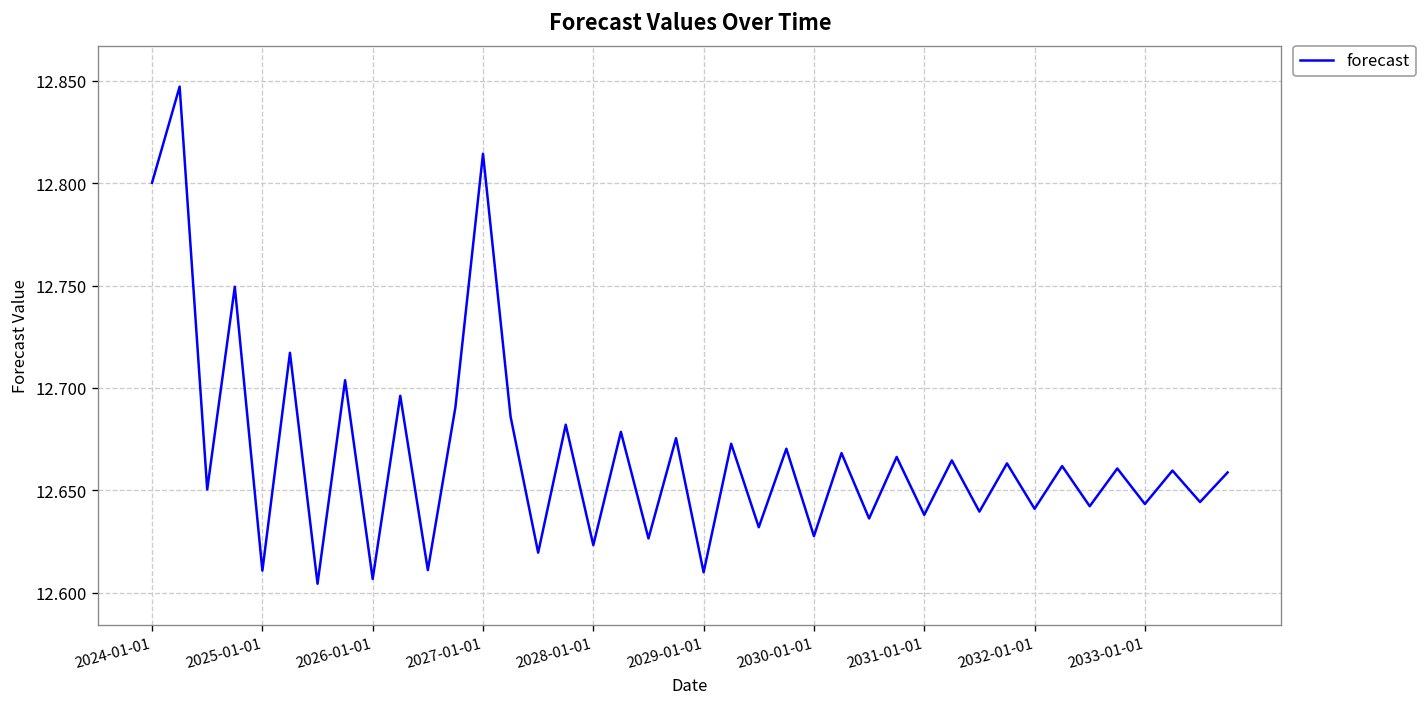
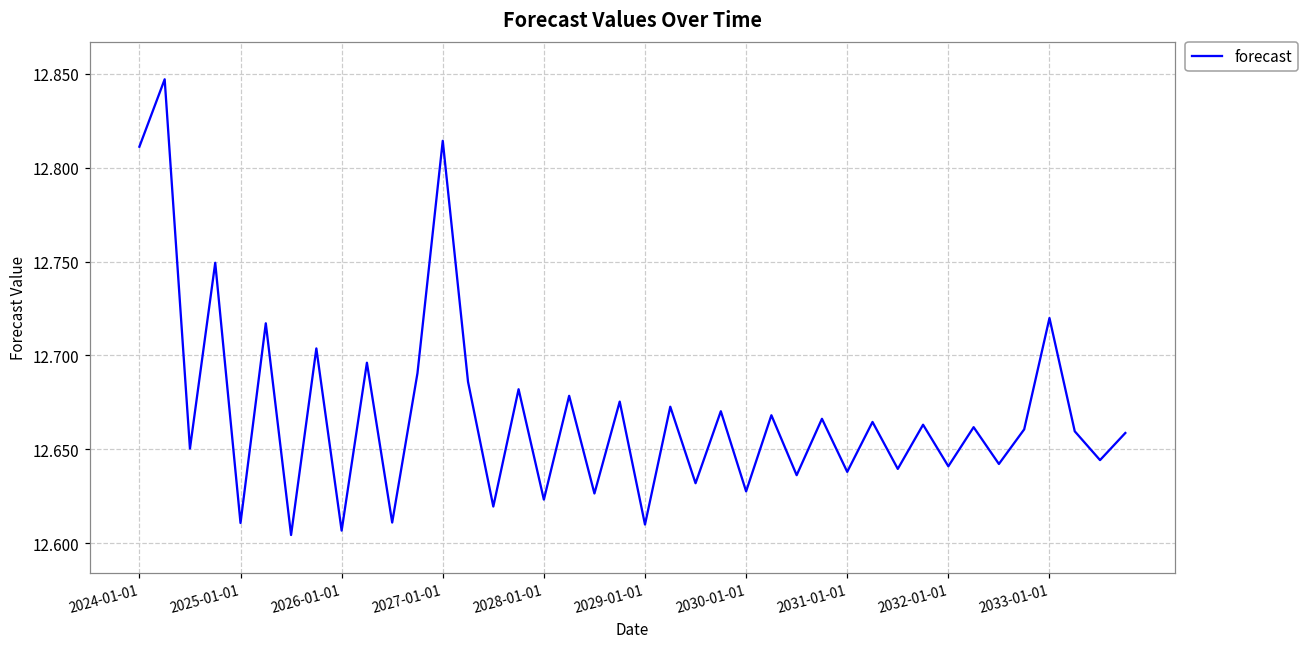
2024-01-01: 12.800 -> 12.811
2033-01-01: 12.643 -> 12.720
